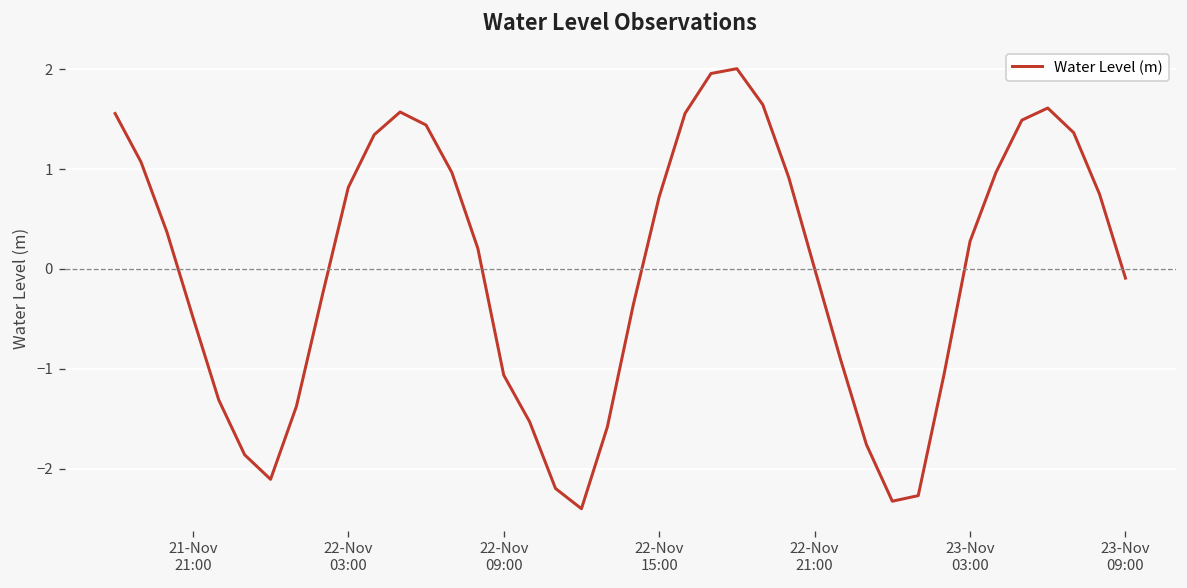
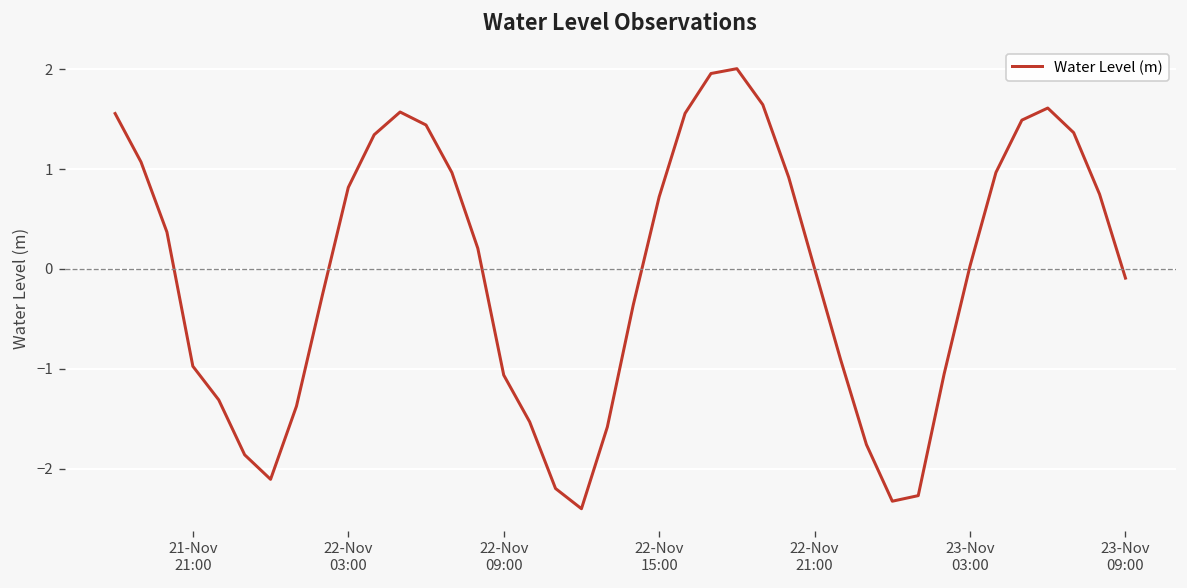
21-Nov 21:00: -0.5 -> -1.0
23-Nov 03:00: 0.3 -> 0.0
